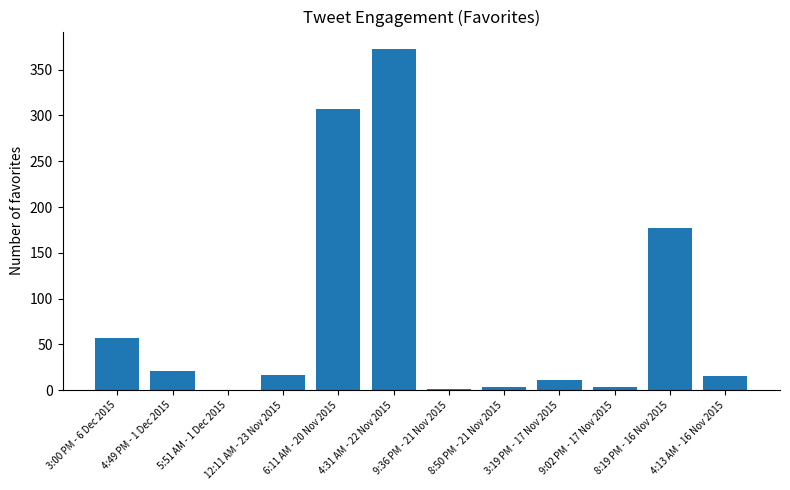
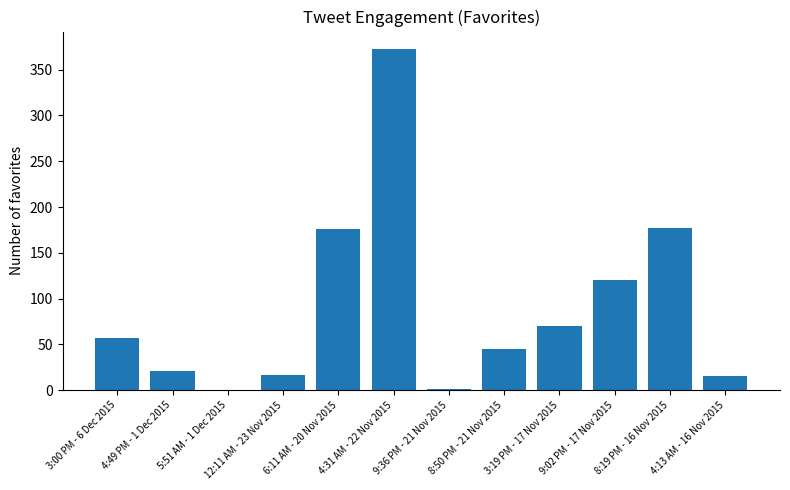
6:11 AM - 20 Nov 2015: 310 -> 180
8:50 PM - 21 Nov 2015: 0 -> 50
3:19 PM - 17 Nov 2015: 10 -> 70
9:02 PM - 17 Nov 2015: 0 -> 120
